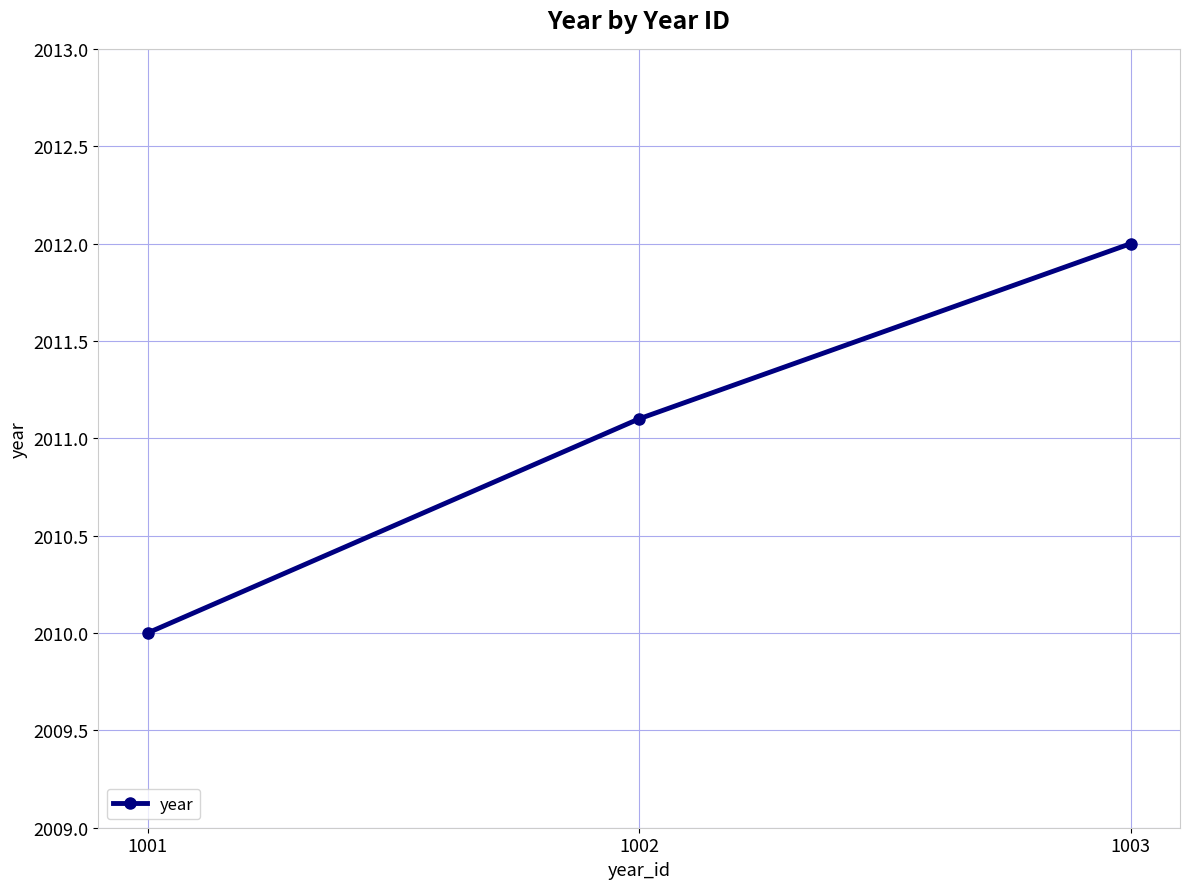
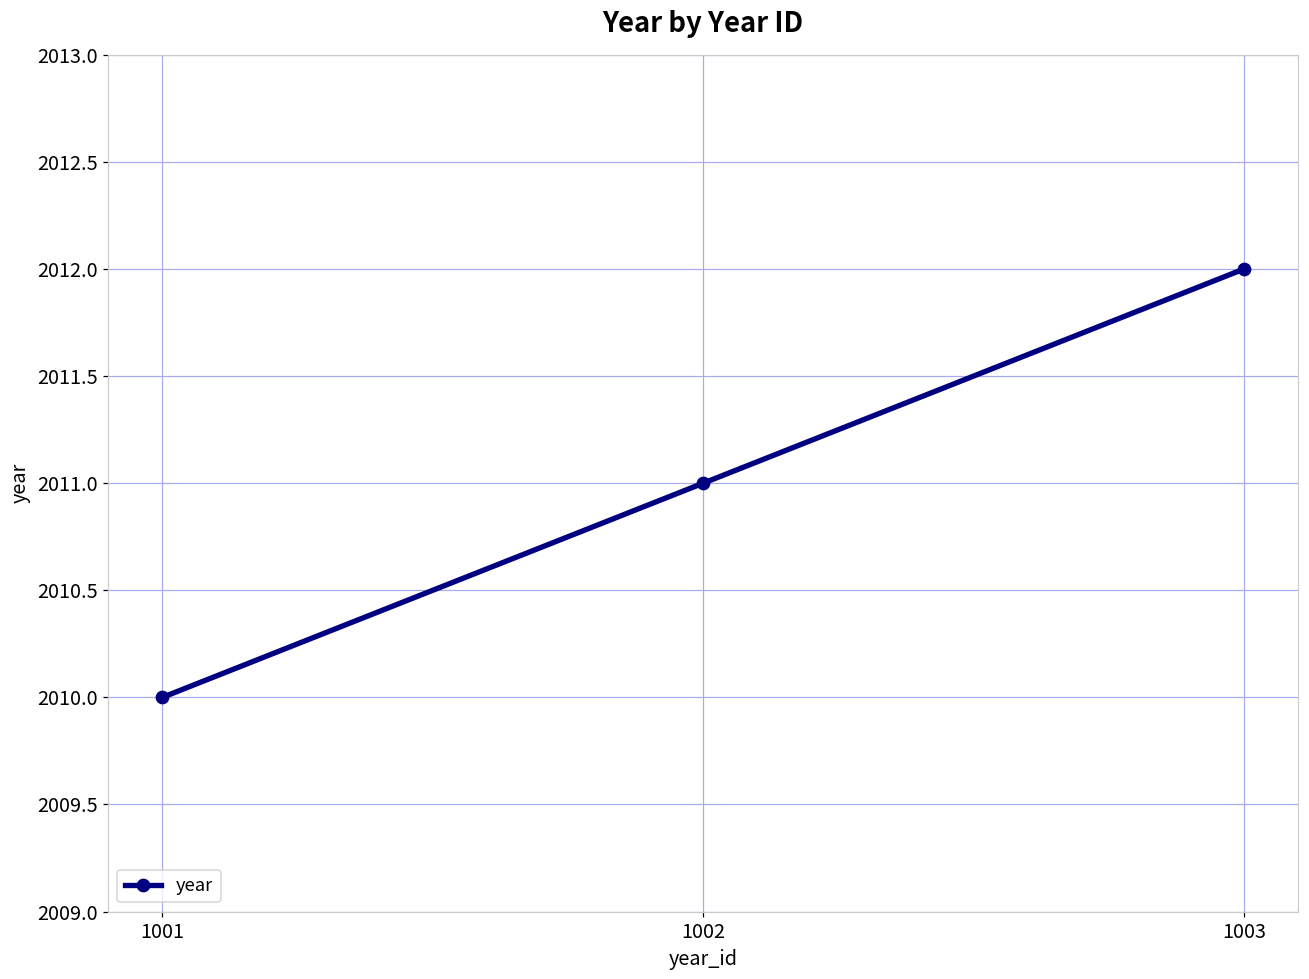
1002: 2011.1 -> 2011.0
